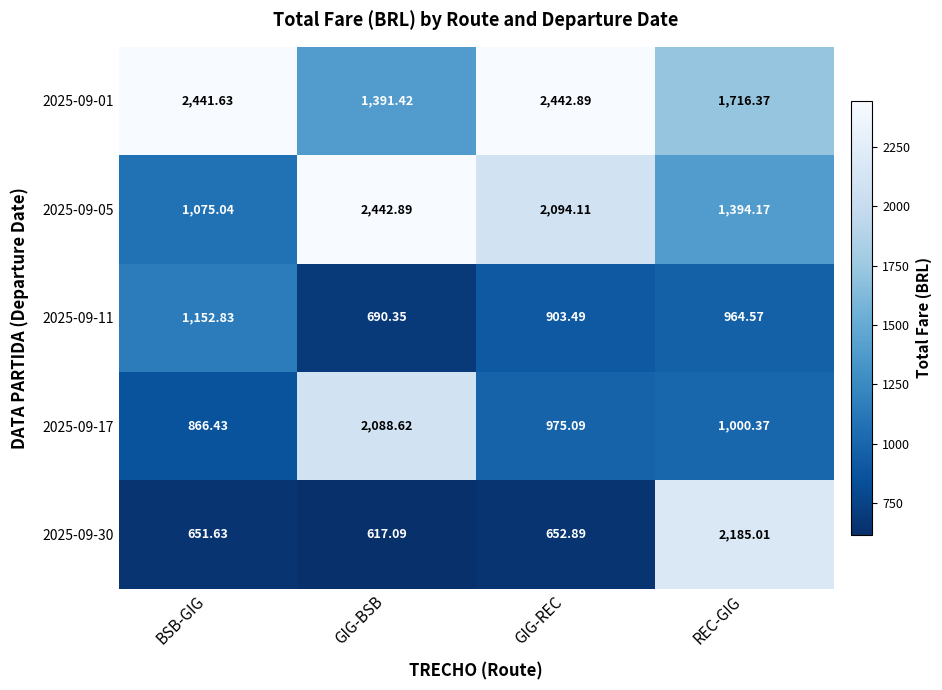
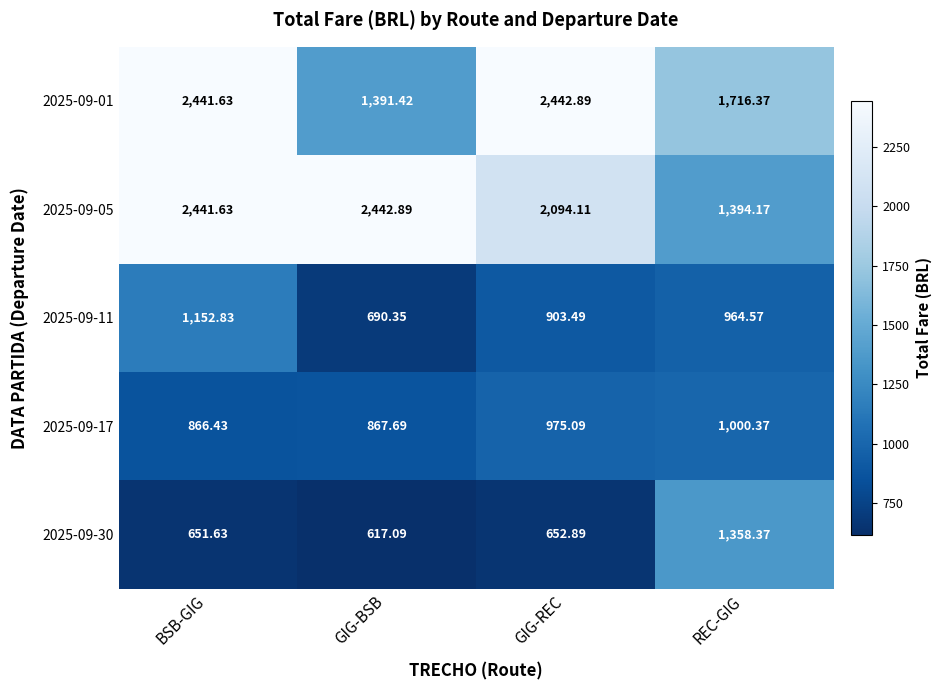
2025-09-05, BSB-GIG: 1,075.04 -> 2,441.63
2025-09-17, GIG-BSB: 2,088.62 -> 867.69
2025-09-30, REC-GIG: 2,185.01 -> 1,358.37
